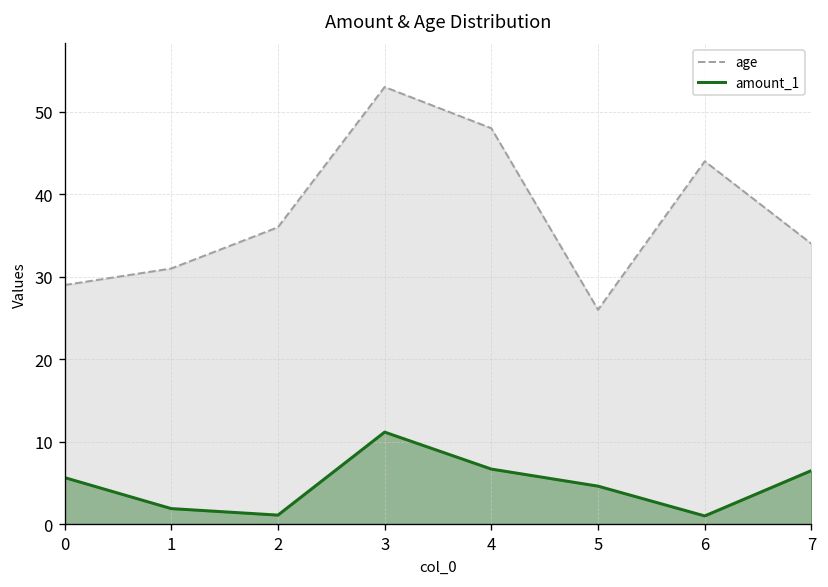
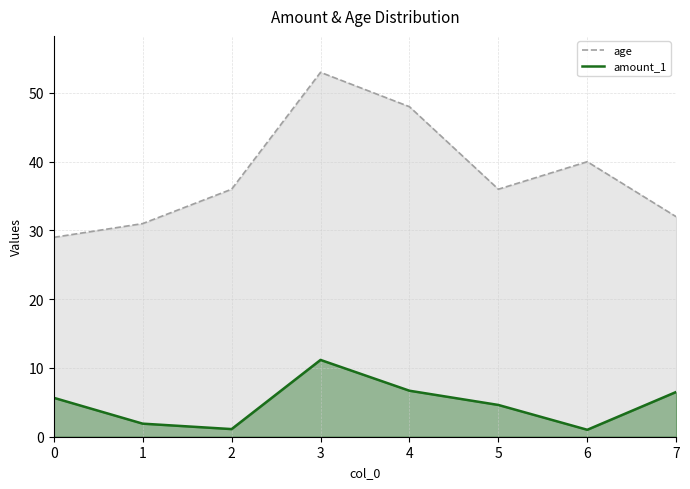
age, 5: 26 -> 36
age, 6: 44 -> 40
age, 7: 34 -> 32
